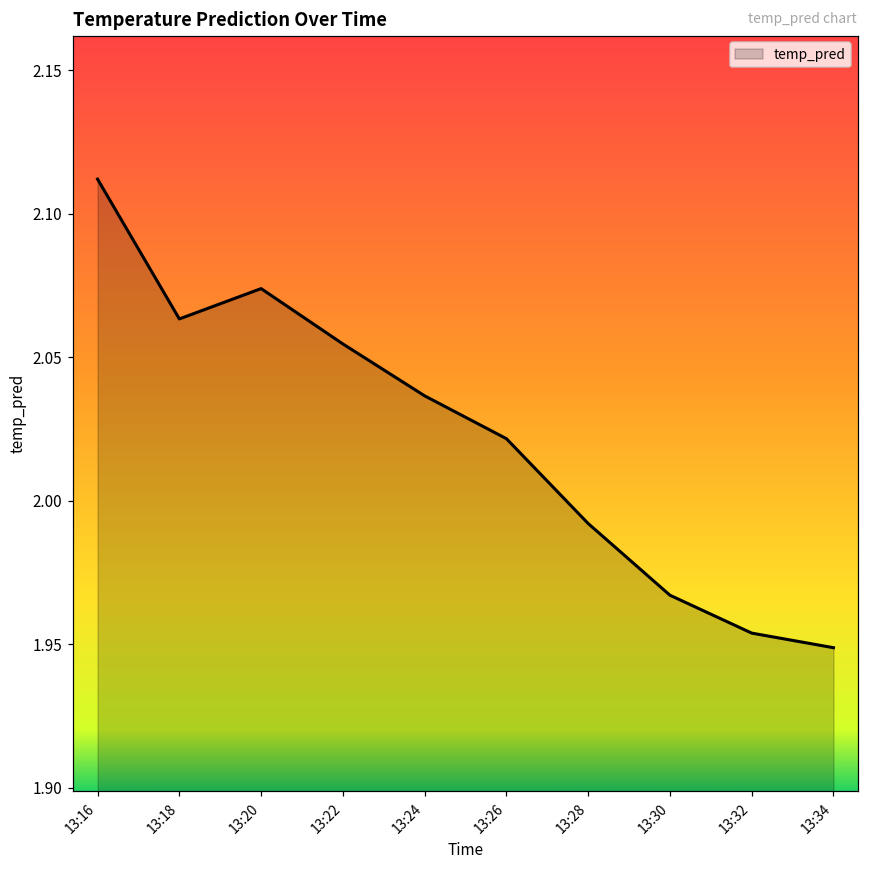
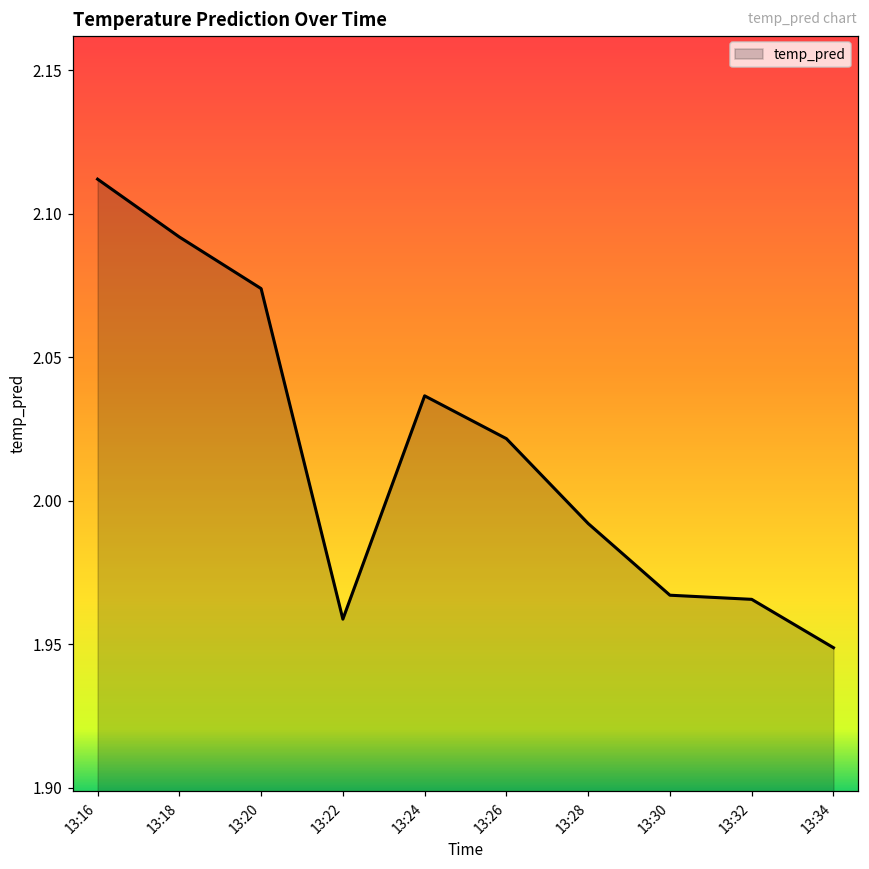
13:18: 2.063 -> 2.092
13:22: 2.055 -> 1.959
13:32: 1.954 -> 1.966
